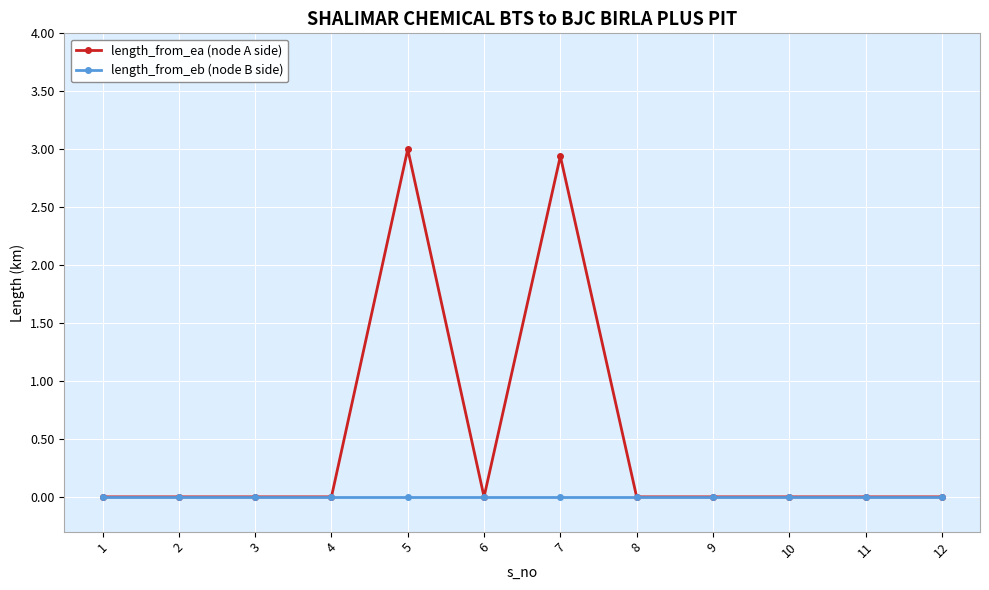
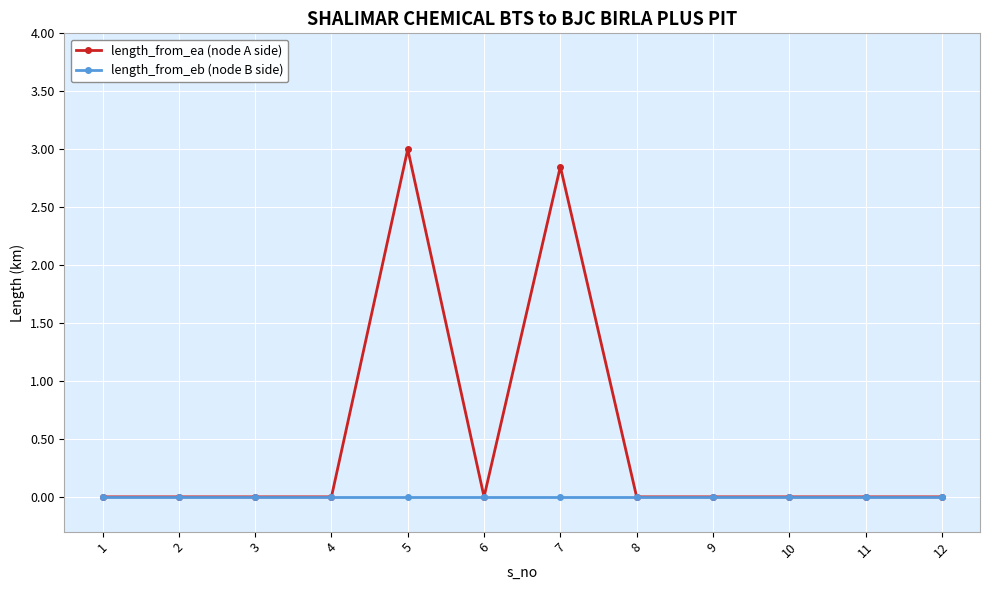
length_from_ea (node A side), 7: 2.94 -> 2.85
